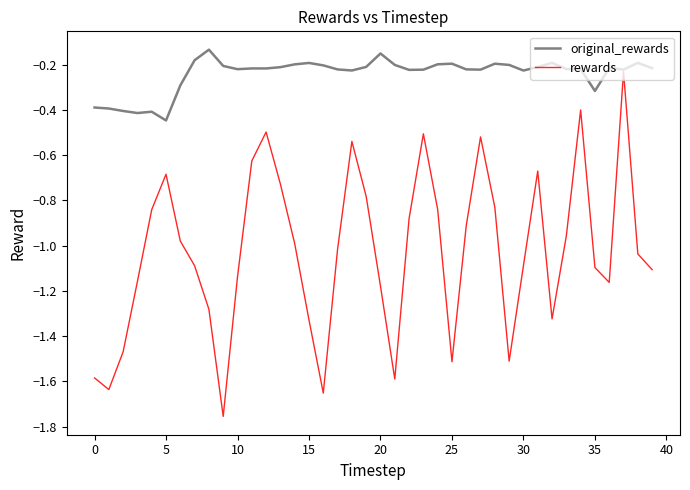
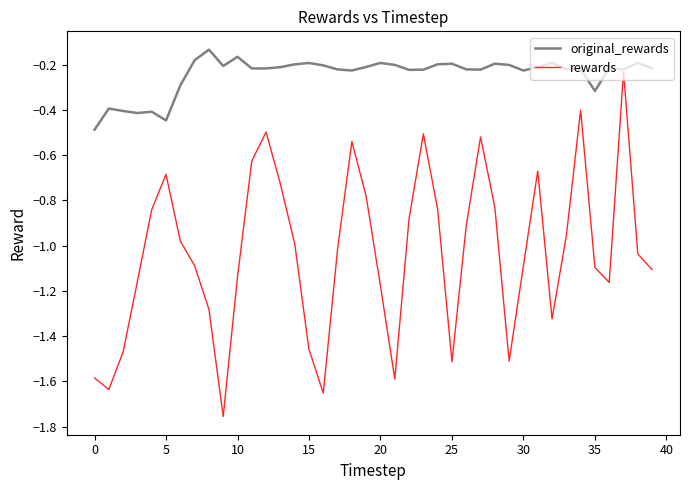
original_rewards, 0: -0.39 -> -0.49
original_rewards, 10: -0.22 -> -0.17
rewards, 15: -1.33 -> -1.46
original_rewards, 20: -0.15 -> -0.19
